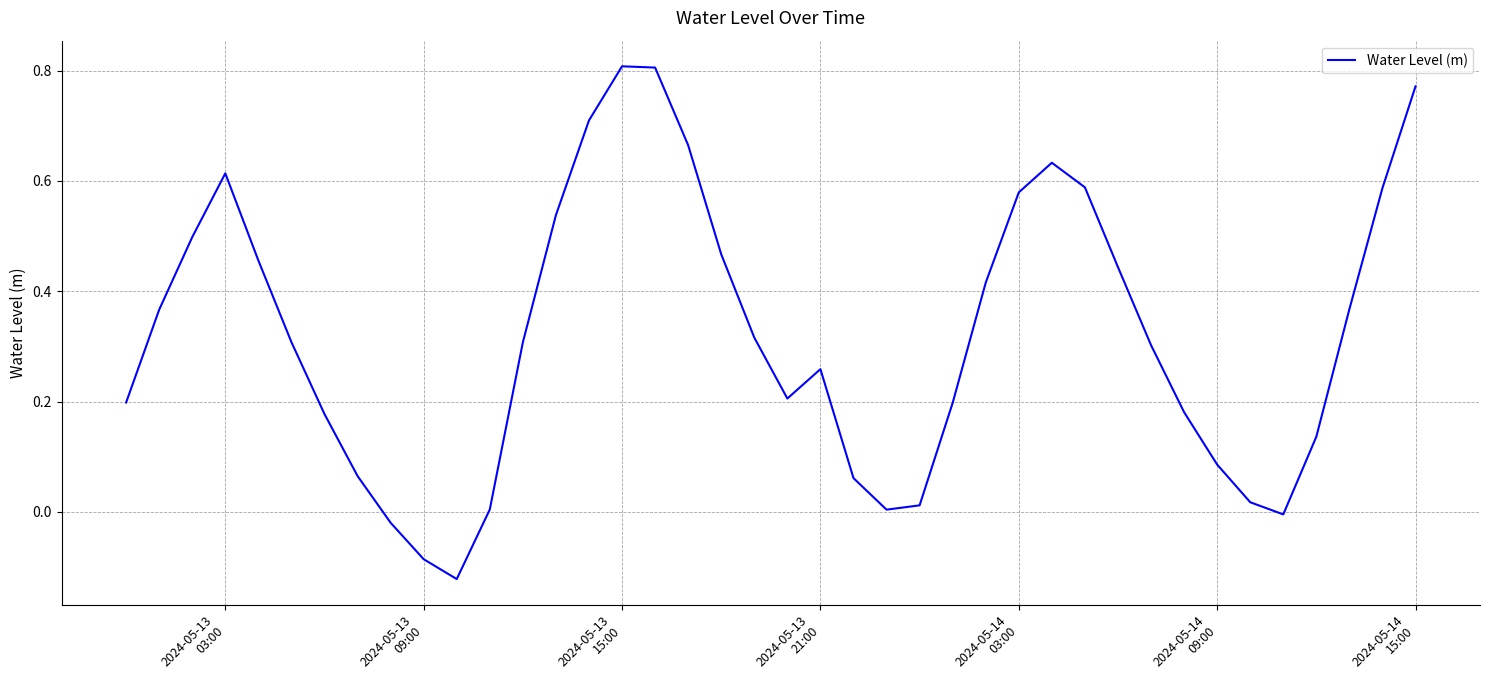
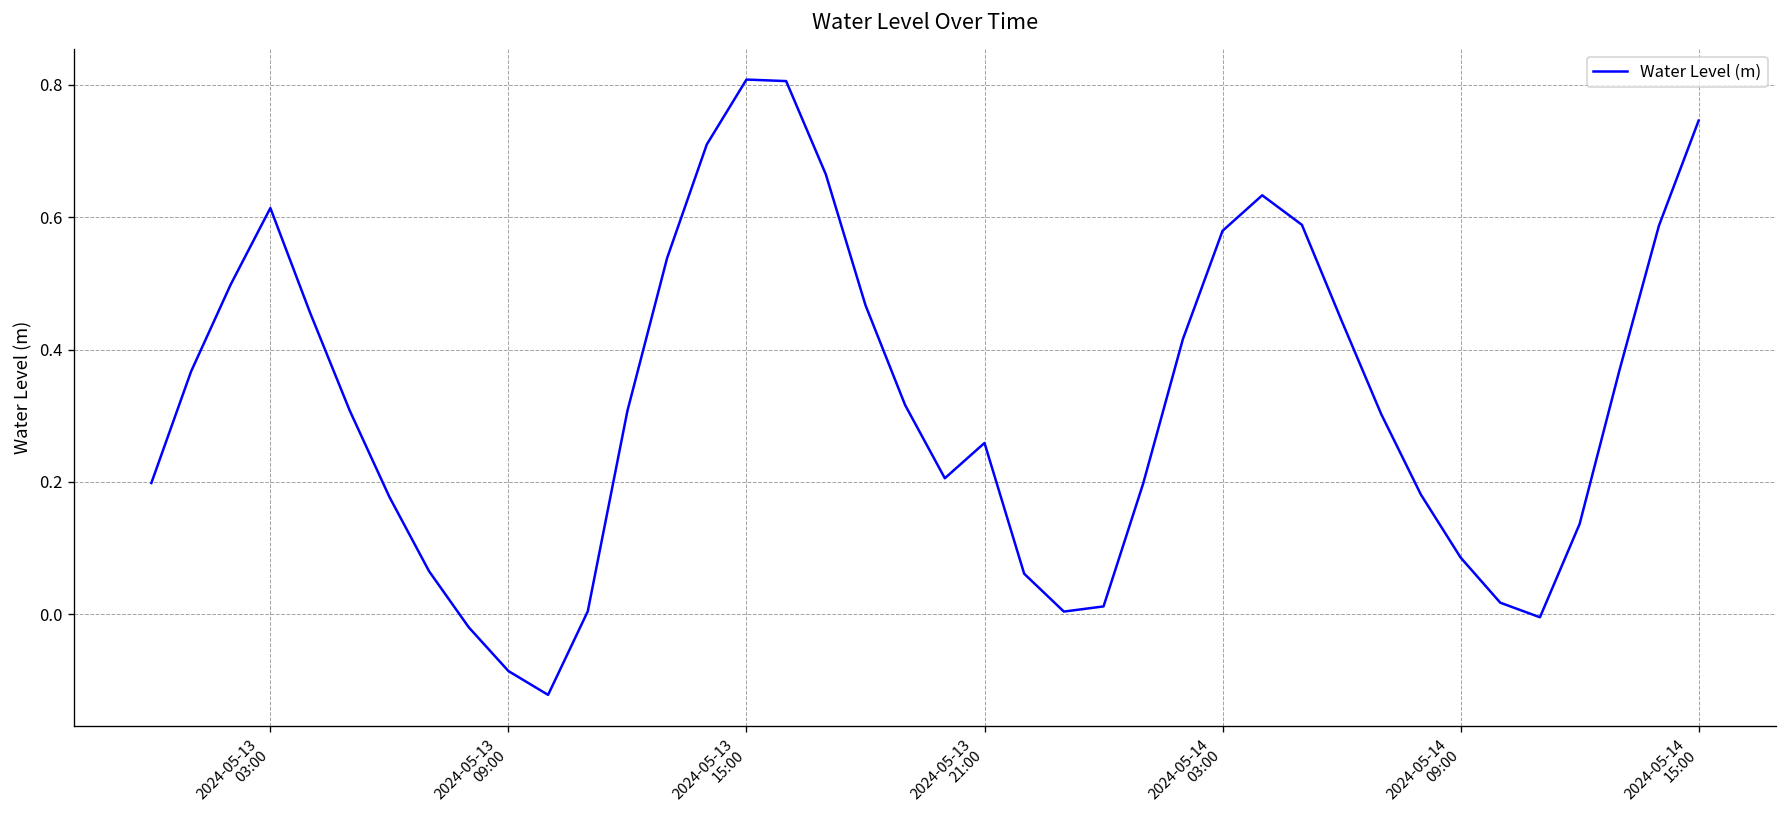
2024-05-14 15:00: 0.77 -> 0.75
